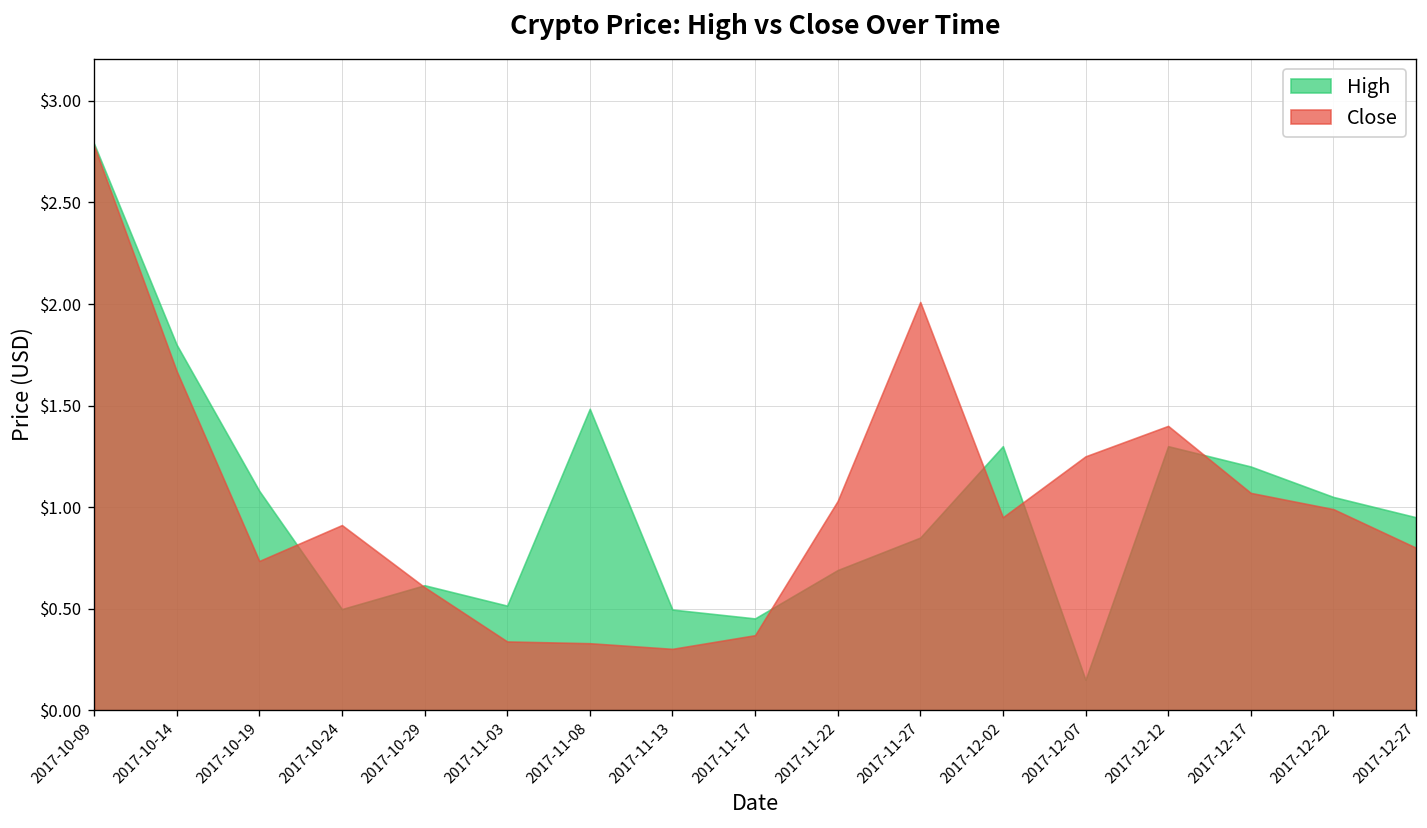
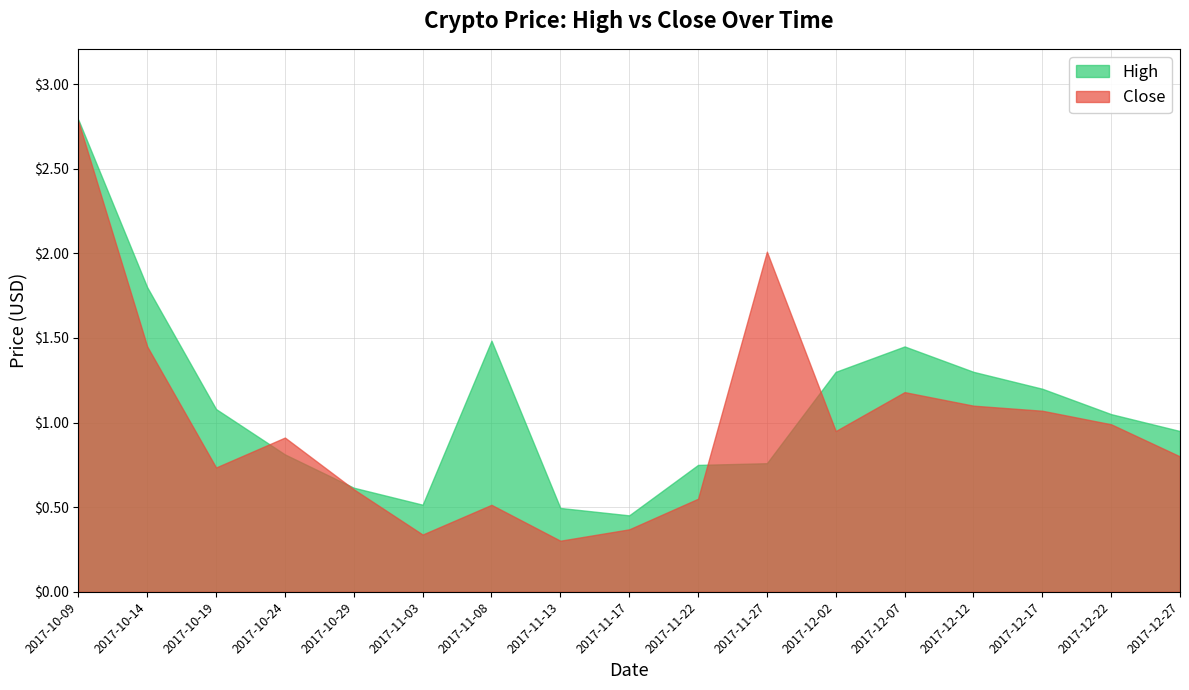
Close, 2017-10-14: $1.67 -> $1.45
High, 2017-10-24: $0.50 -> $0.81
Close, 2017-11-08: $0.33 -> $0.51
High, 2017-11-22: $0.69 -> $0.75
Close, 2017-11-22: $1.03 -> $0.55
High, 2017-11-27: $0.85 -> $0.76
High, 2017-12-07: $0.15 -> $1.45
Close, 2017-12-07: $1.25 -> $1.18
Close, 2017-12-12: $1.4 -> $1.1
